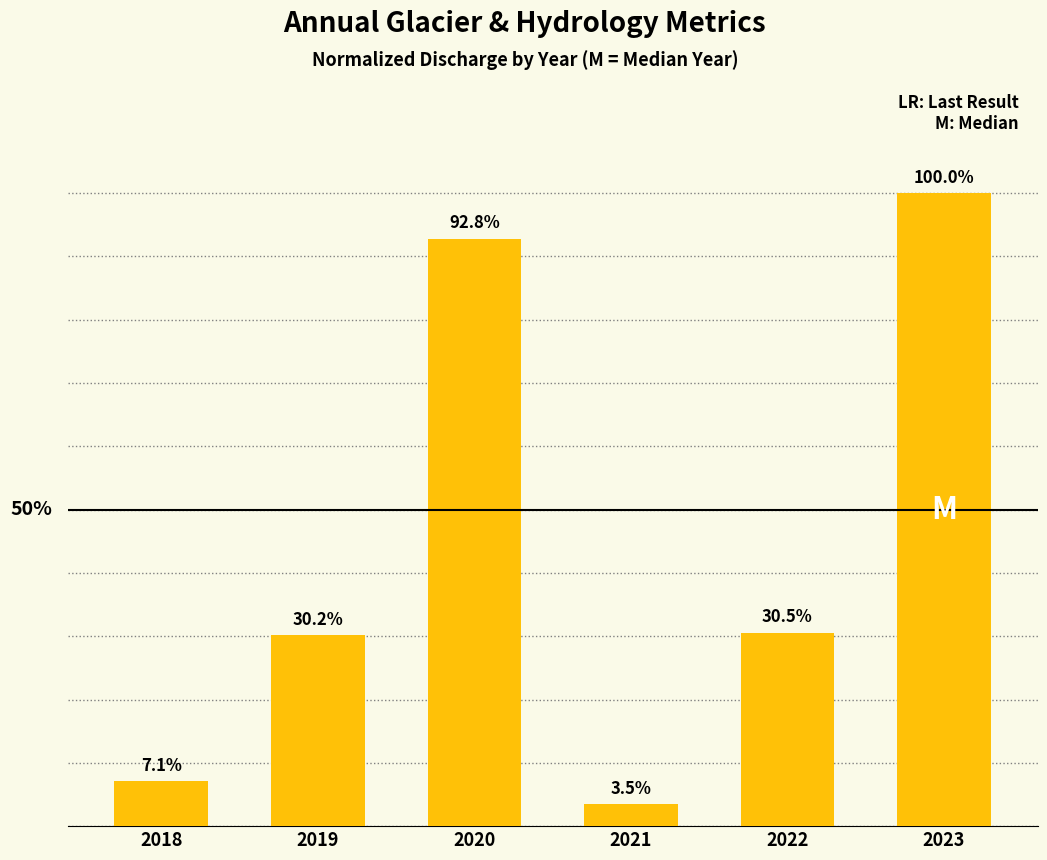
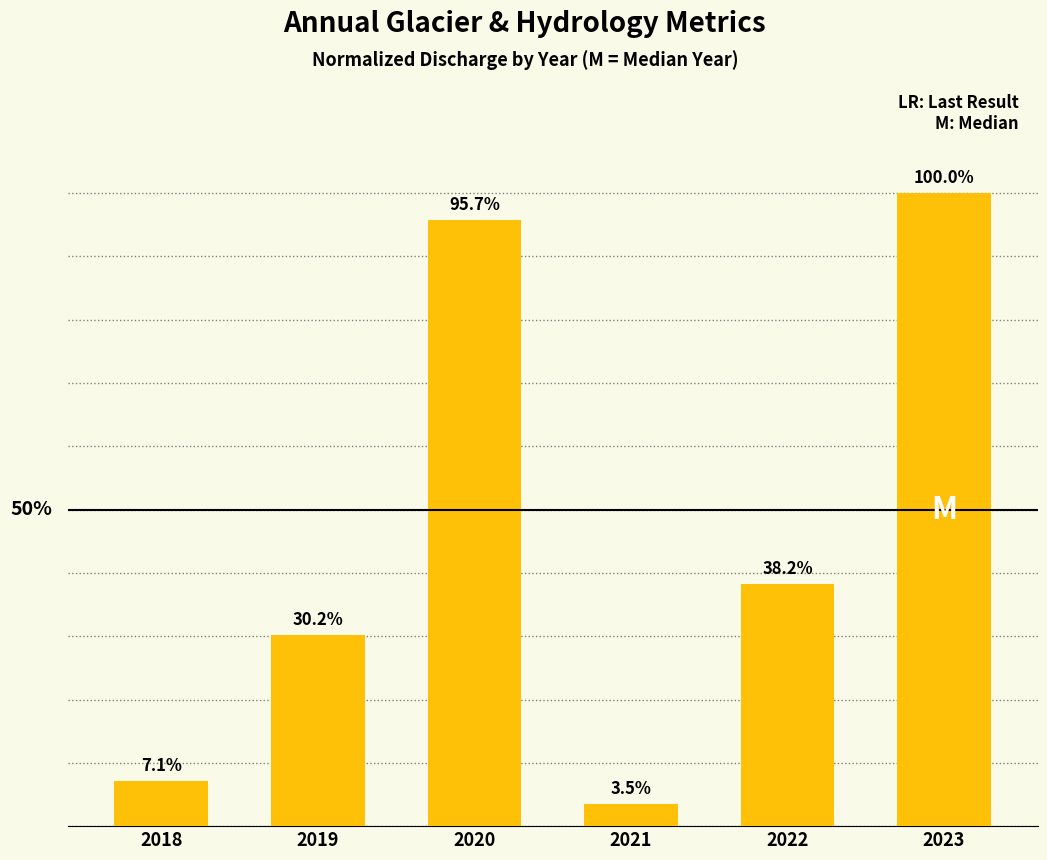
2020: 92.8% -> 95.7%
2022: 30.5% -> 38.2%
